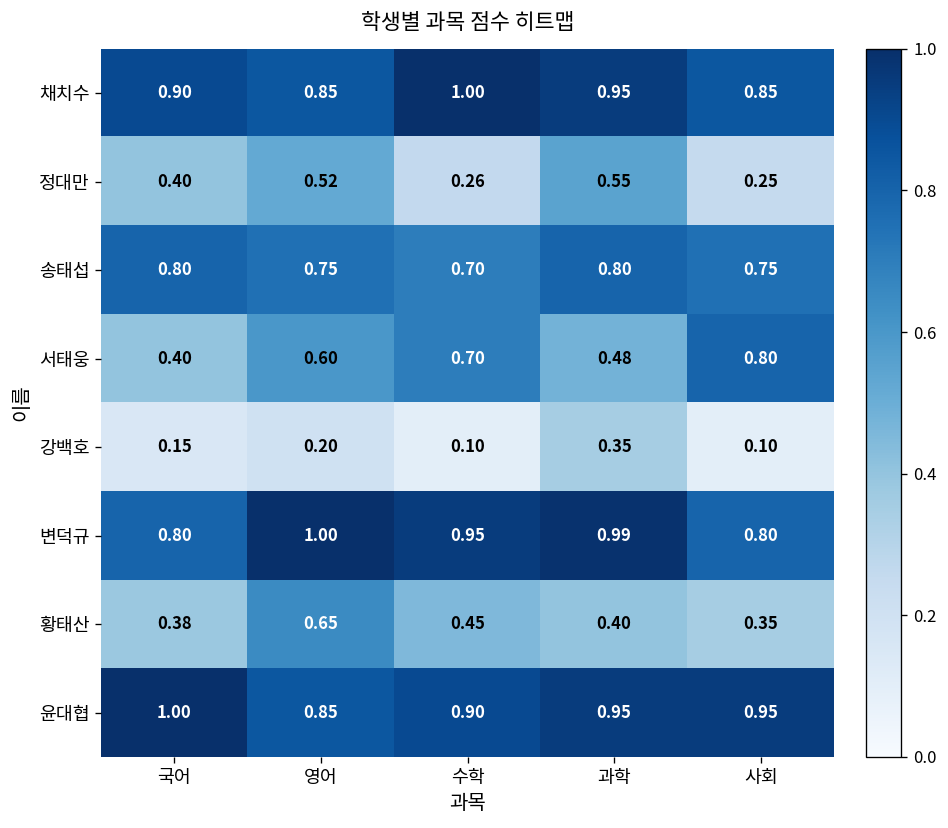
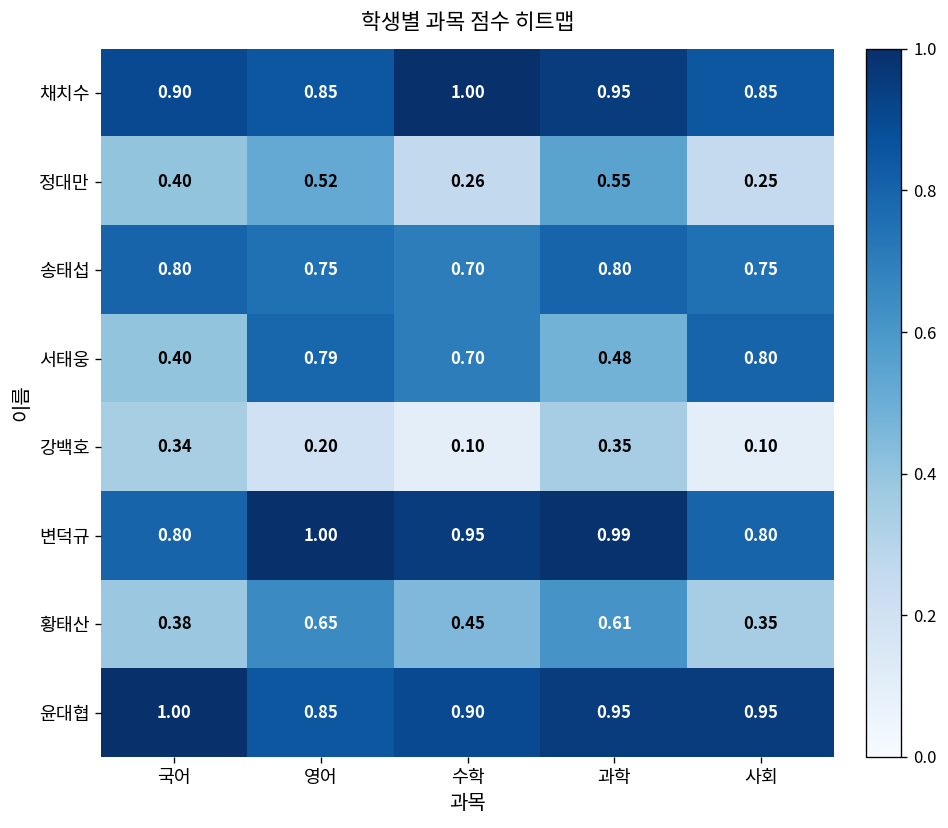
서태웅, 영어: 0.60 -> 0.79
강백호, 국어: 0.15 -> 0.34
황태산, 과학: 0.40 -> 0.61
